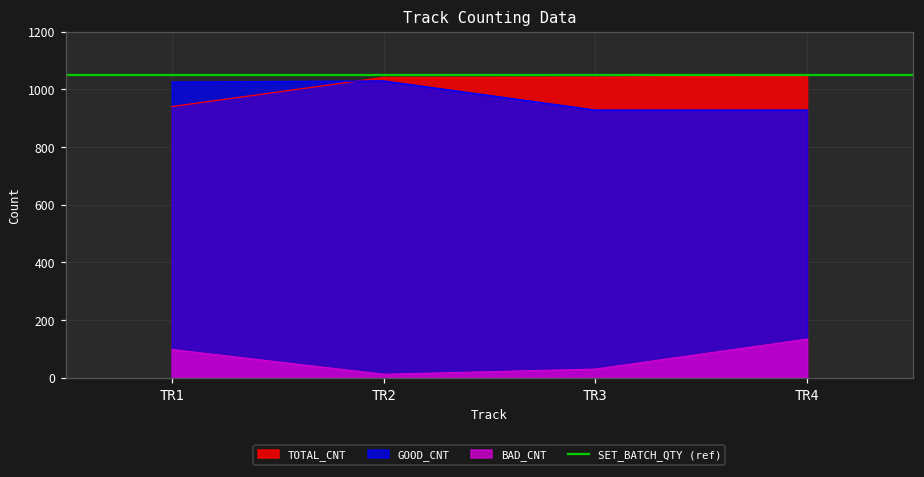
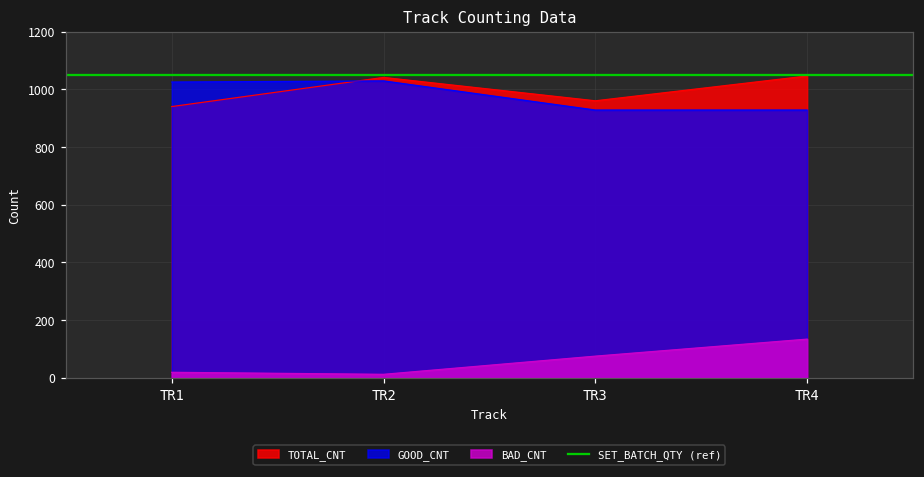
BAD_CNT, TR1: 100 -> 20
TOTAL_CNT, TR3: 1040 -> 960
BAD_CNT, TR3: 30 -> 80
